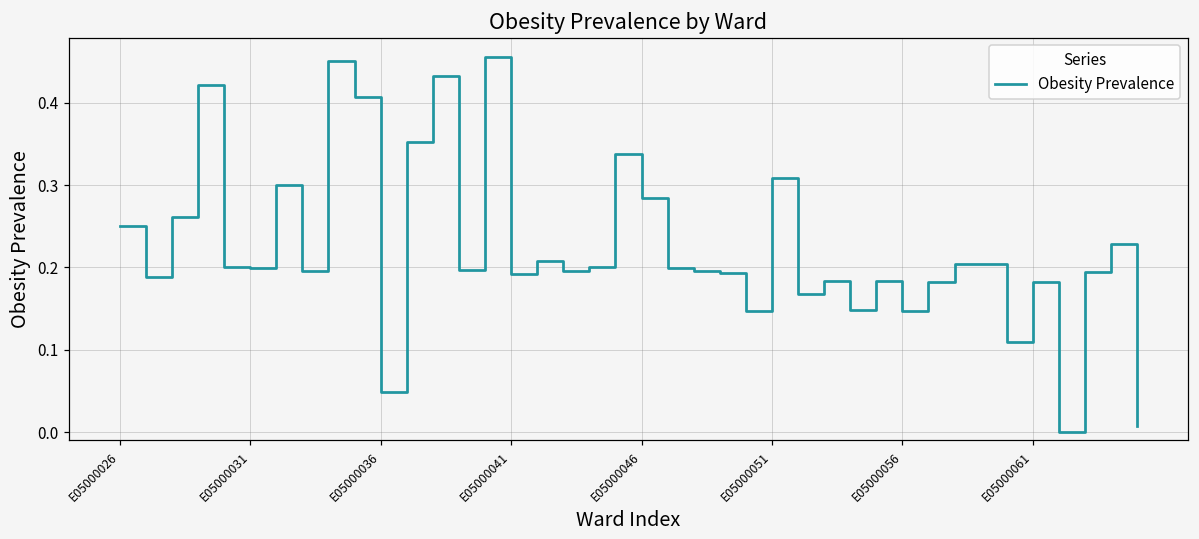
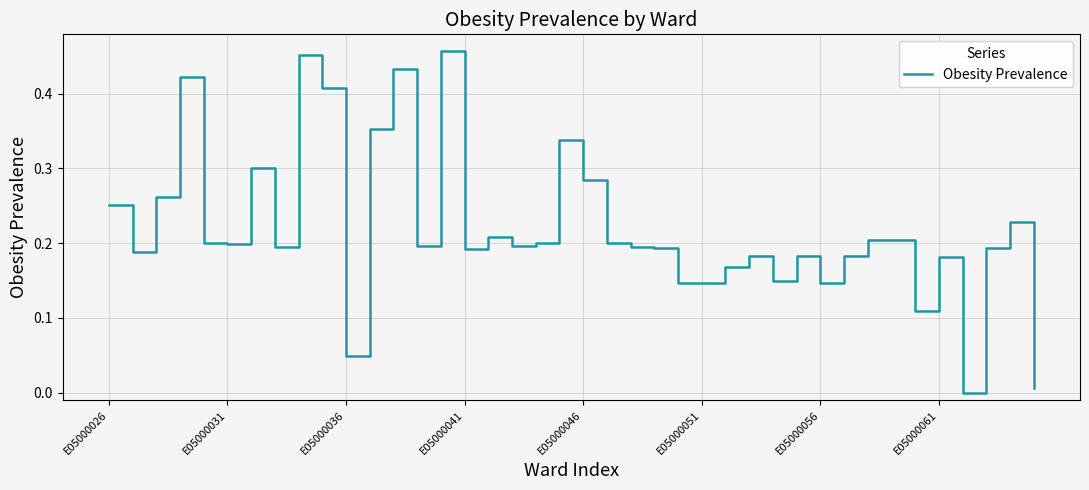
E05000051: 0.31 -> 0.15
